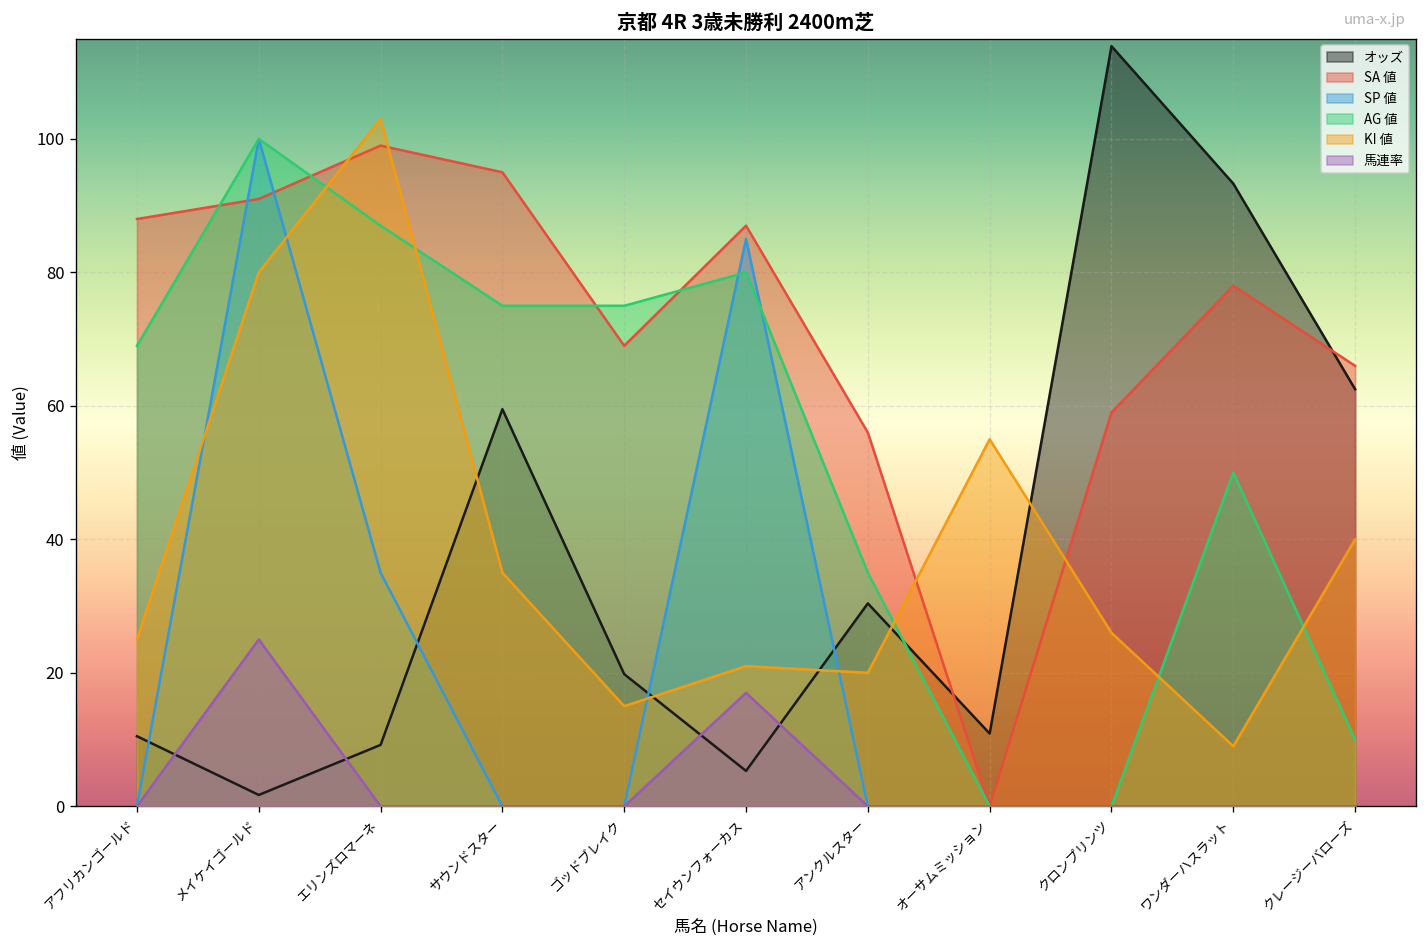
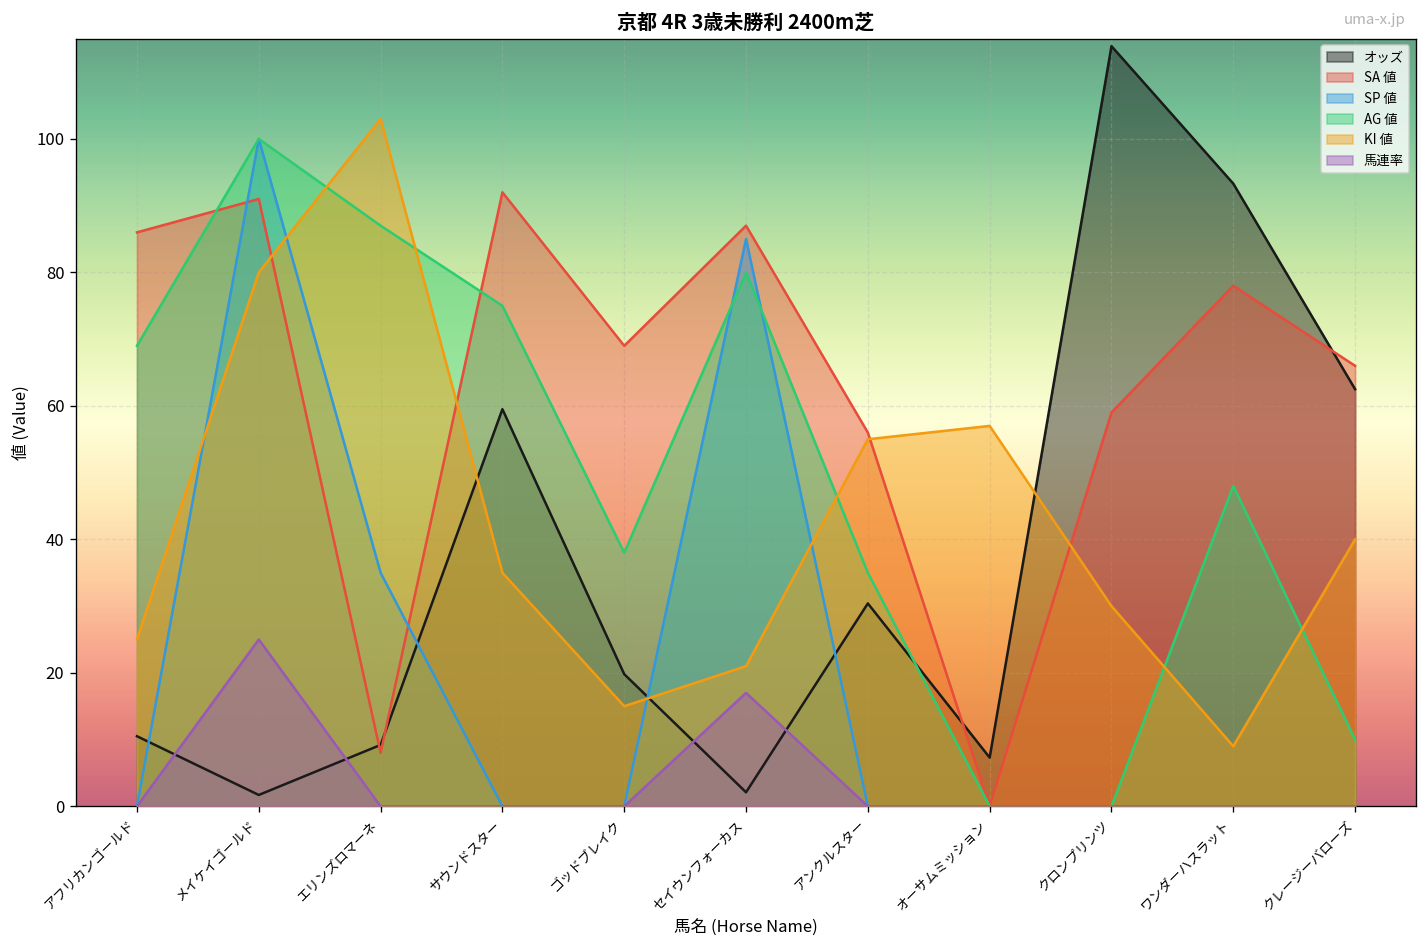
SA 値, アフリカンゴールド: 88 -> 86
SA 値, エリンズロマーネ: 99 -> 8
SA 値, サウンドスター: 95 -> 92
AG 値, ゴッドブレイク: 75 -> 38
オッズ, セイウンフォーカス: 5 -> 2
KI 値, アンクルスター: 20 -> 55
オッズ, オーサムミッション: 11 -> 7
KI 値, オーサムミッション: 55 -> 57
KI 値, クロンプリンツ: 26 -> 30
AG 値, ワンダーハスラット: 50 -> 48
